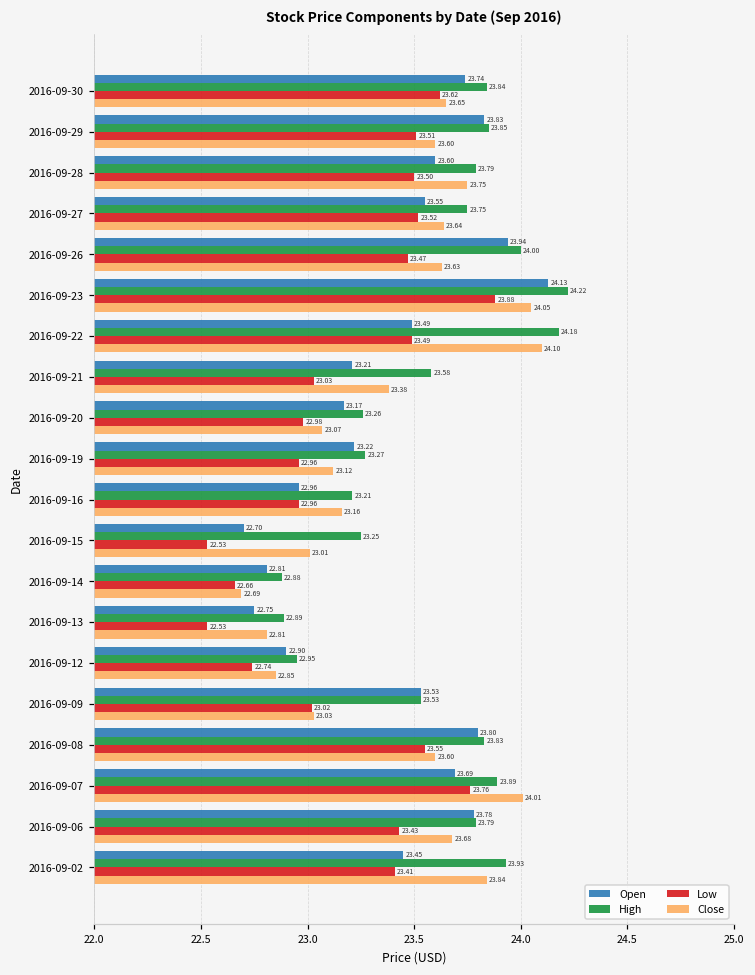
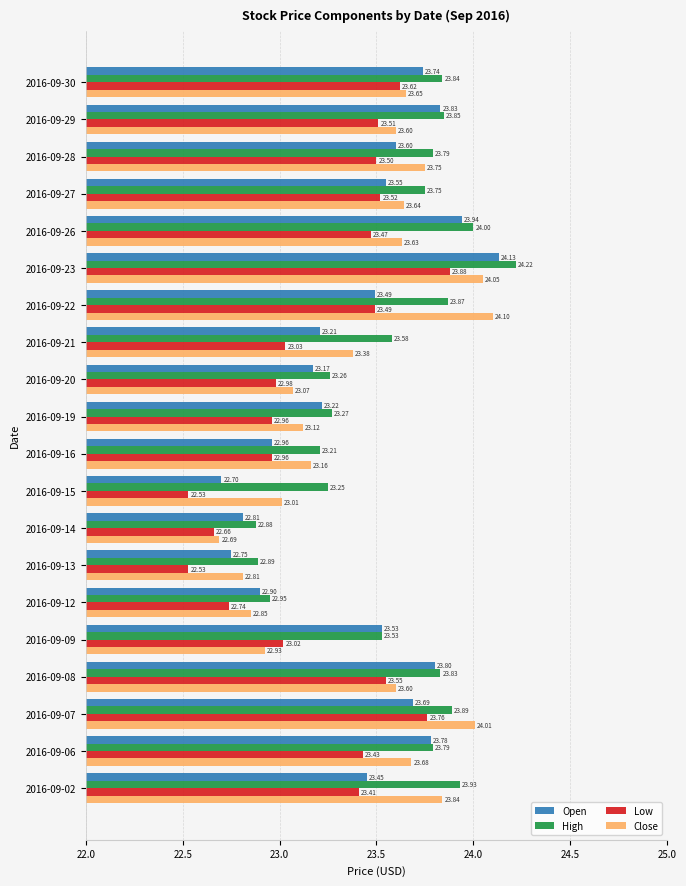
High, 2016-09-22: 24.18 -> 23.87
Close, 2016-09-09: 23.03 -> 22.93
